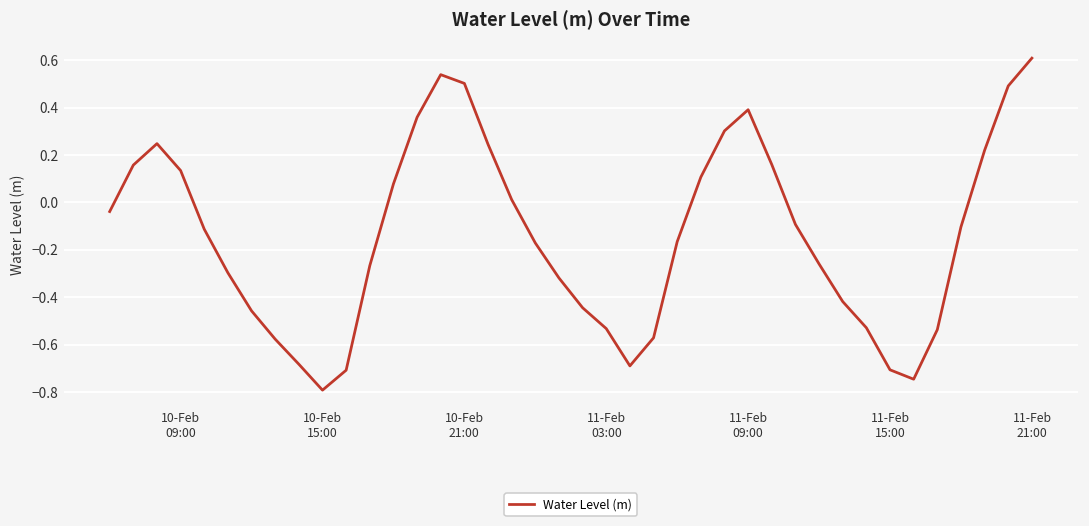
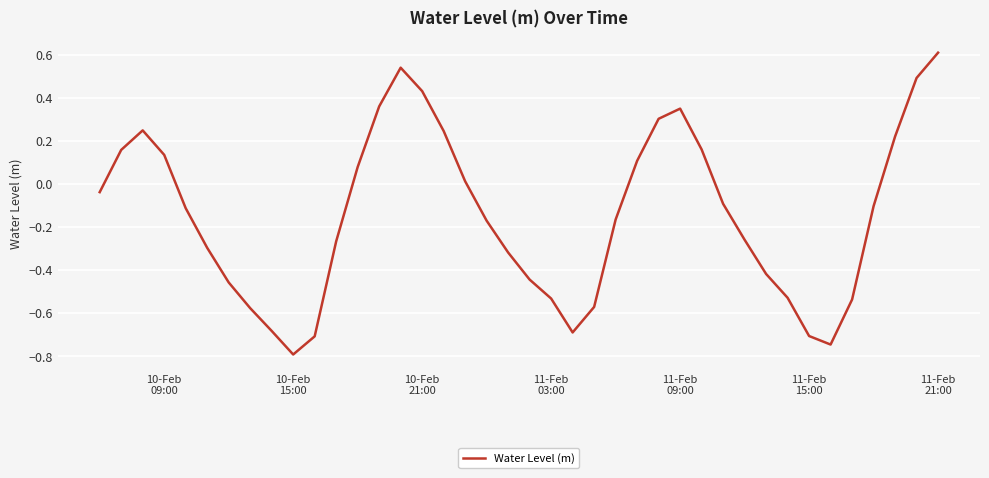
10-Feb 21:00: 0.50 -> 0.43
11-Feb 09:00: 0.39 -> 0.35
